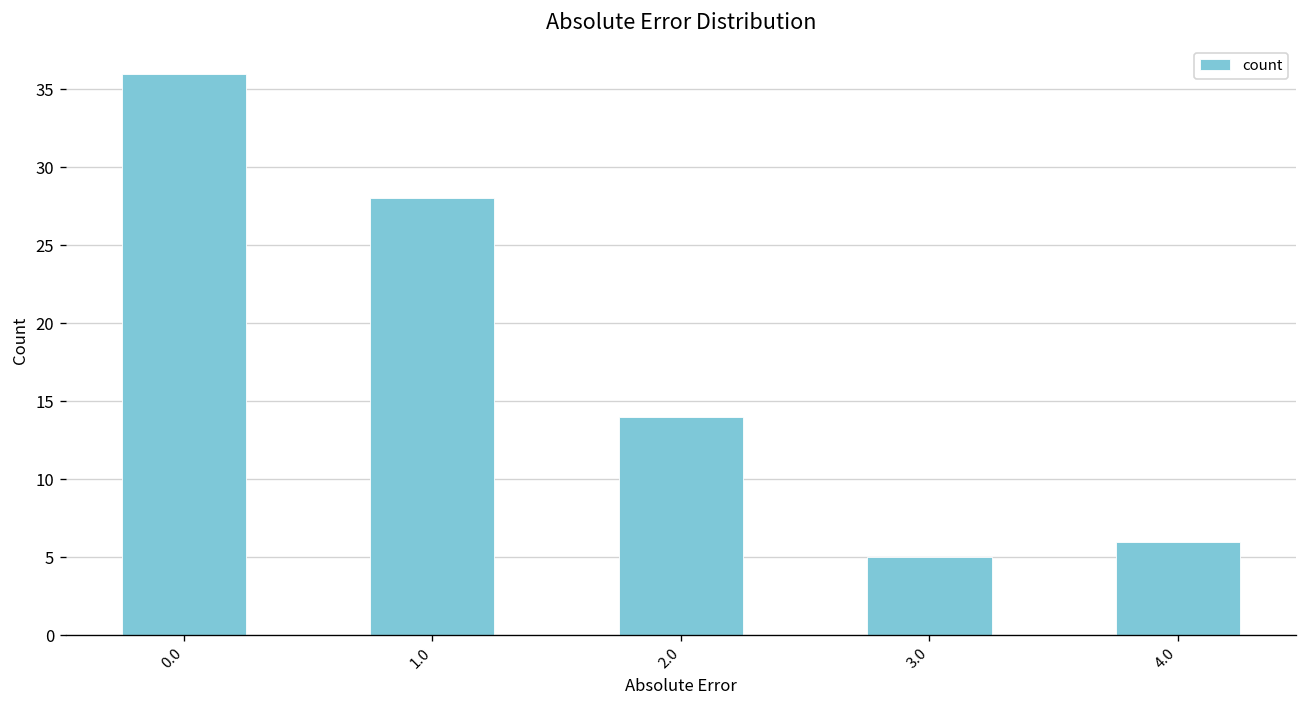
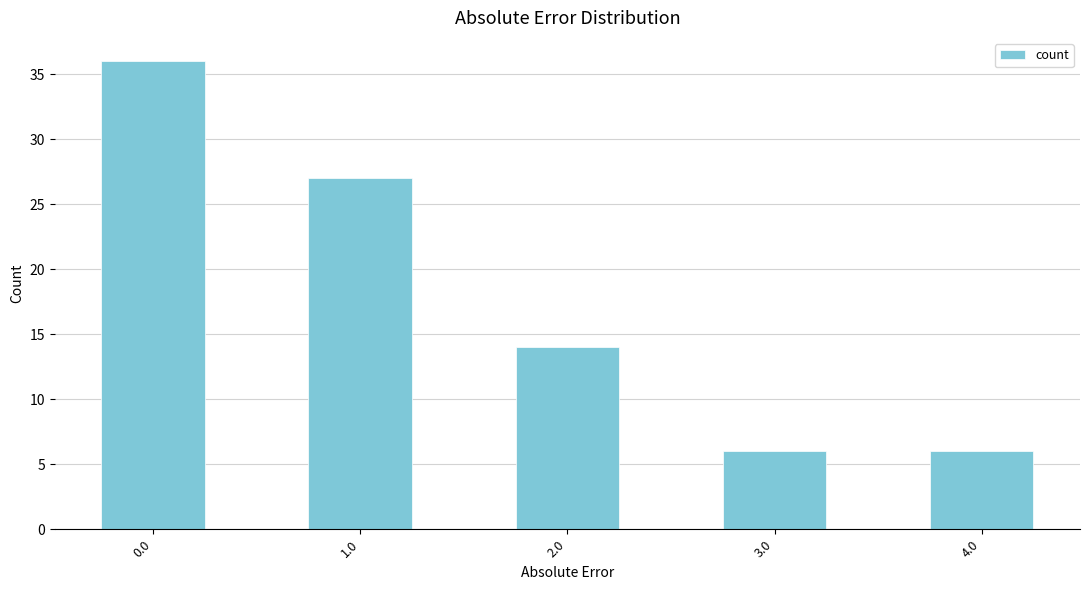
1.0: 28 -> 27
3.0: 5 -> 6
